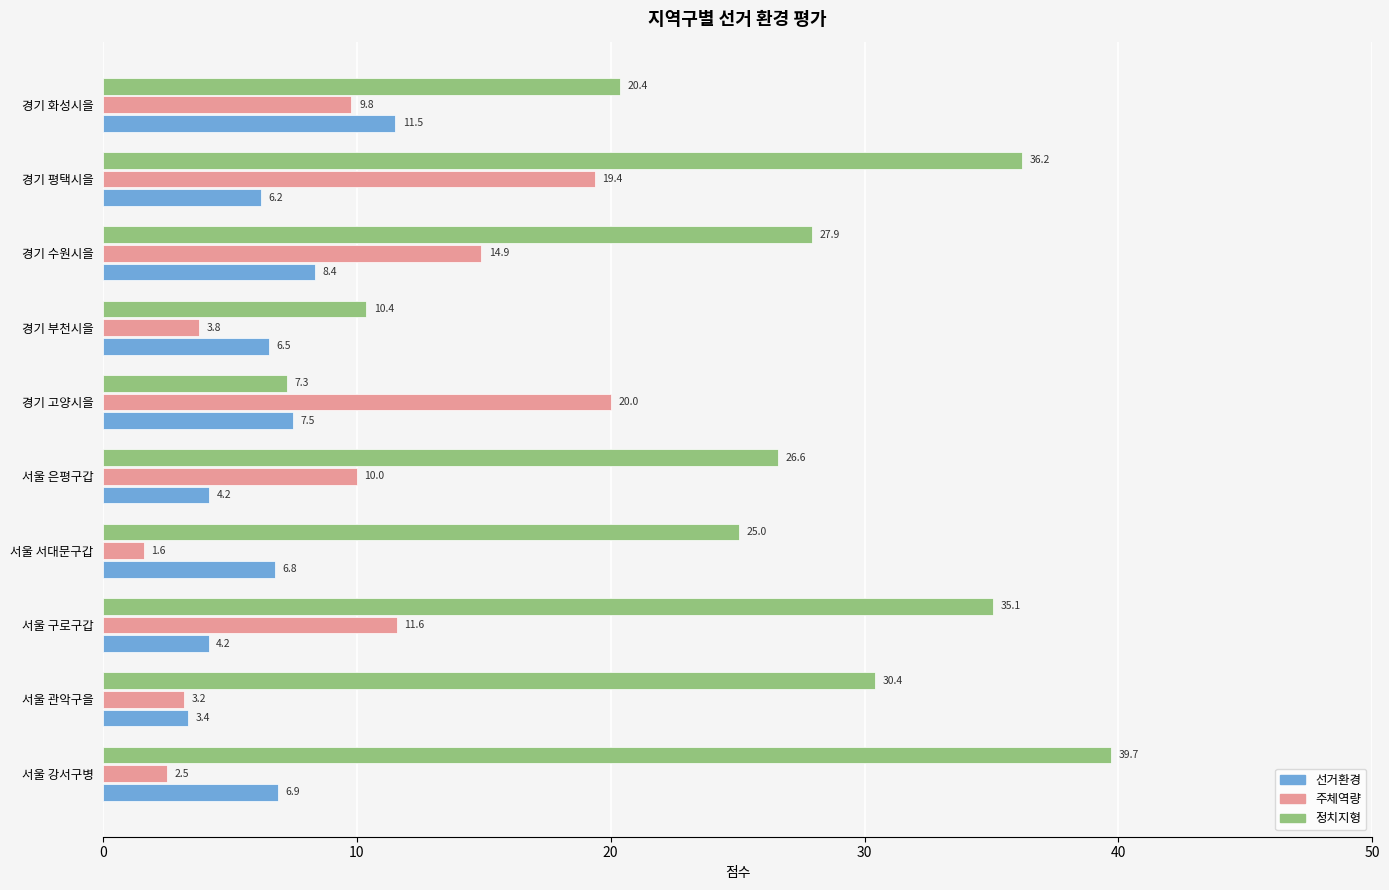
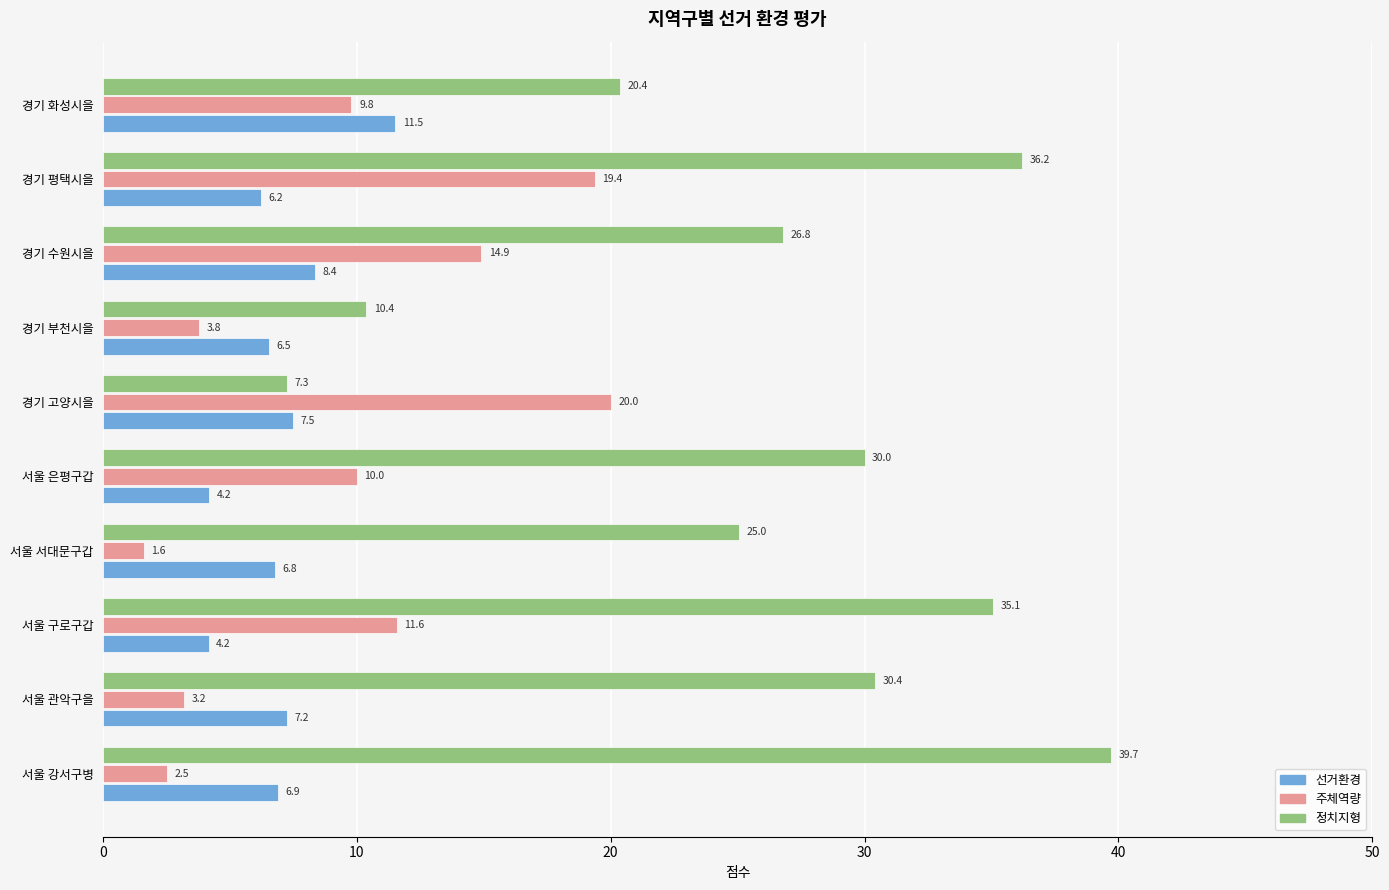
정치지형, 경기 수원시을: 27.9 -> 26.8
정치지형, 서울 은평구갑: 26.6 -> 30.0
선거환경, 서울 관악구을: 3.4 -> 7.2
